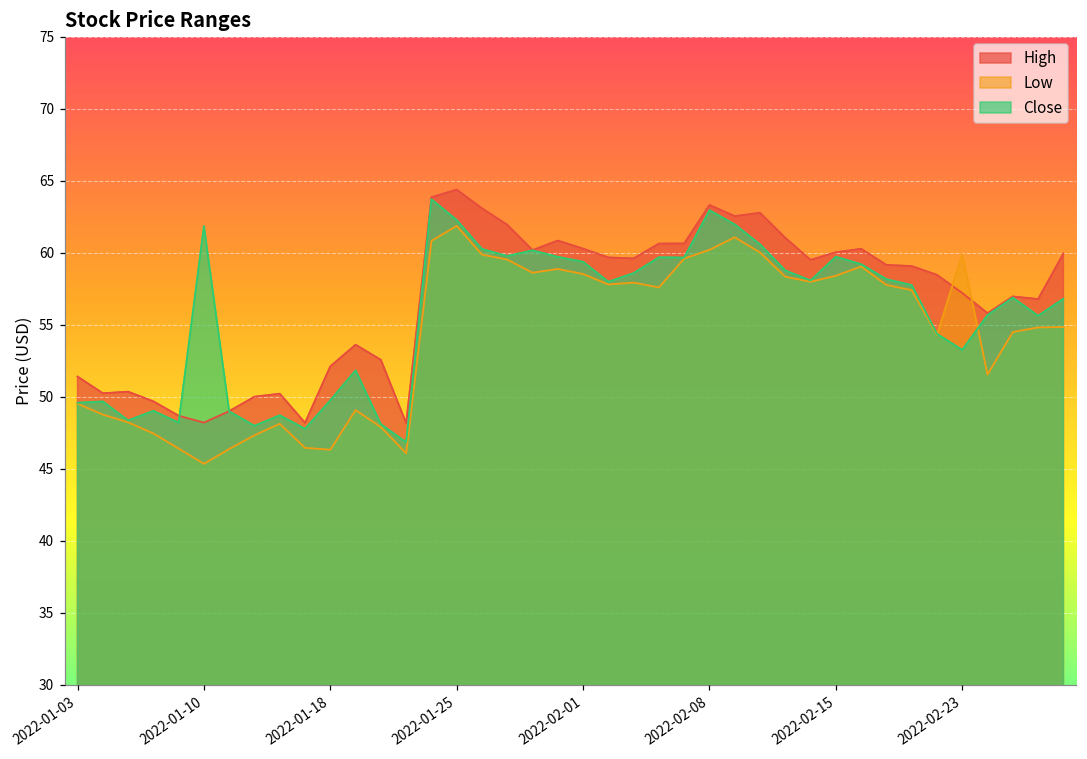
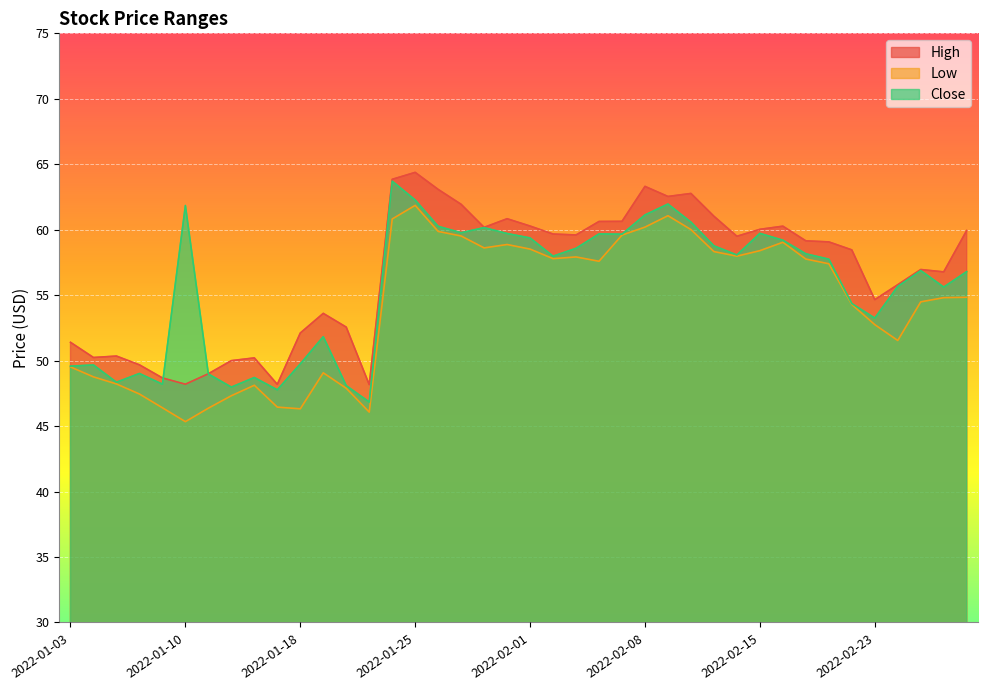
Close, 2022-02-08: 63.0 -> 61.1
High, 2022-02-23: 57.2 -> 54.7
Low, 2022-02-23: 59.9 -> 52.8
